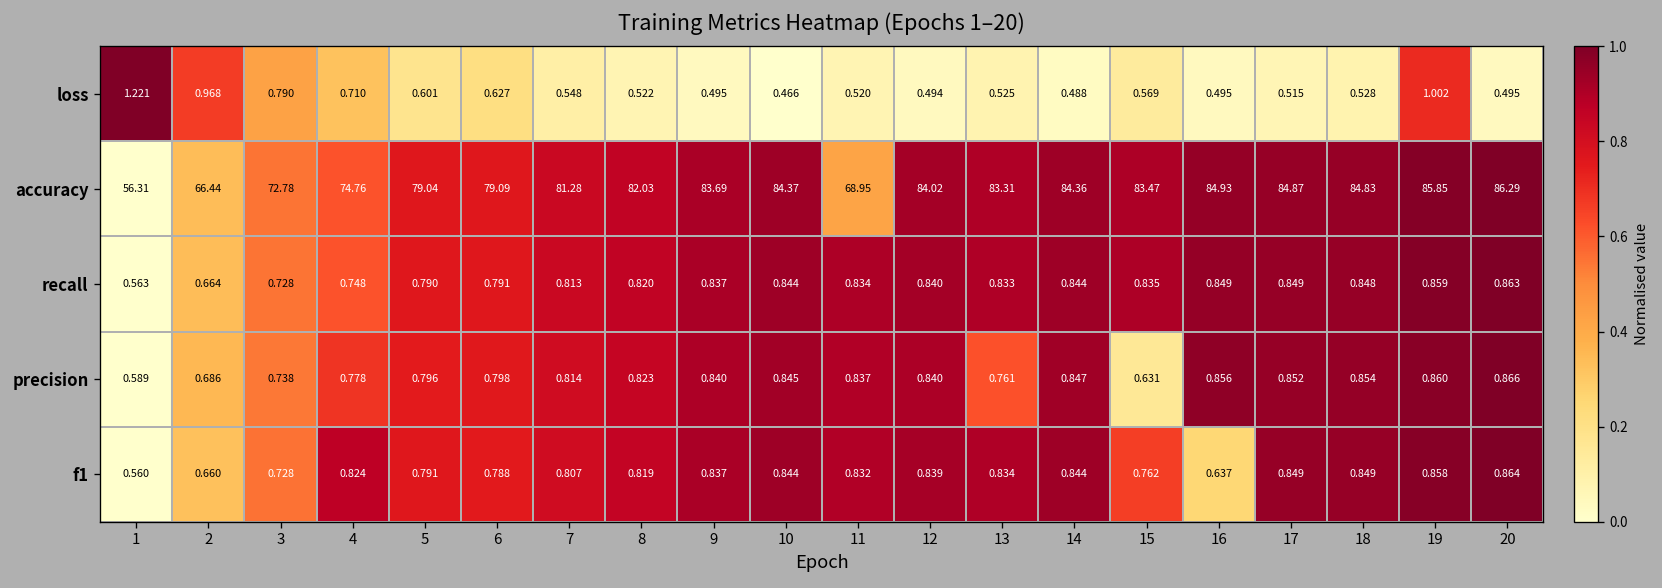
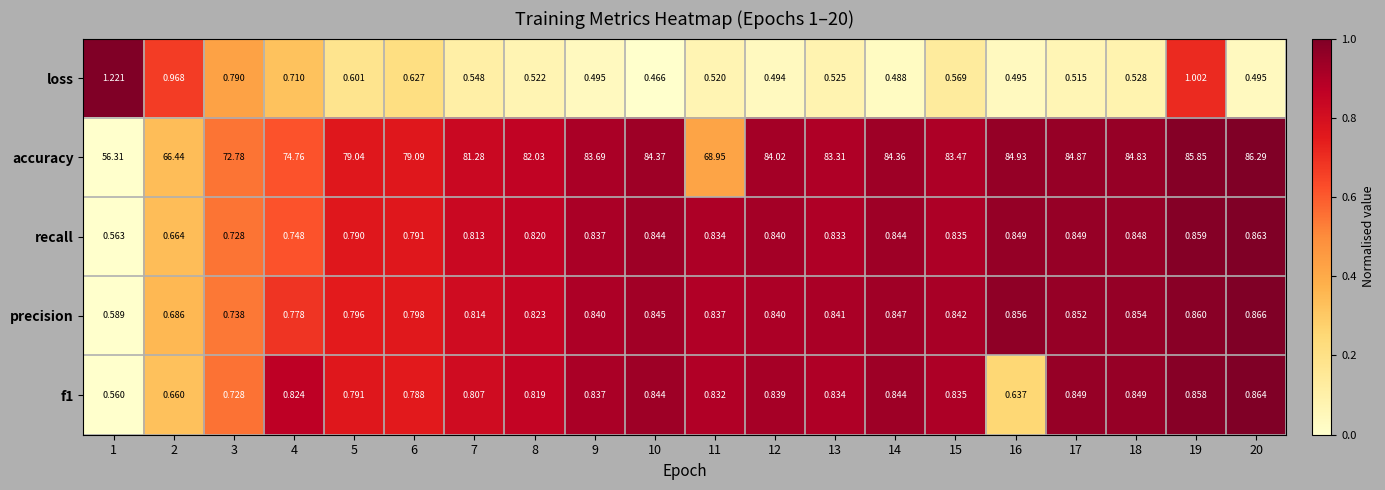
precision, 13: 0.761 -> 0.841
precision, 15: 0.631 -> 0.842
f1, 15: 0.762 -> 0.835
